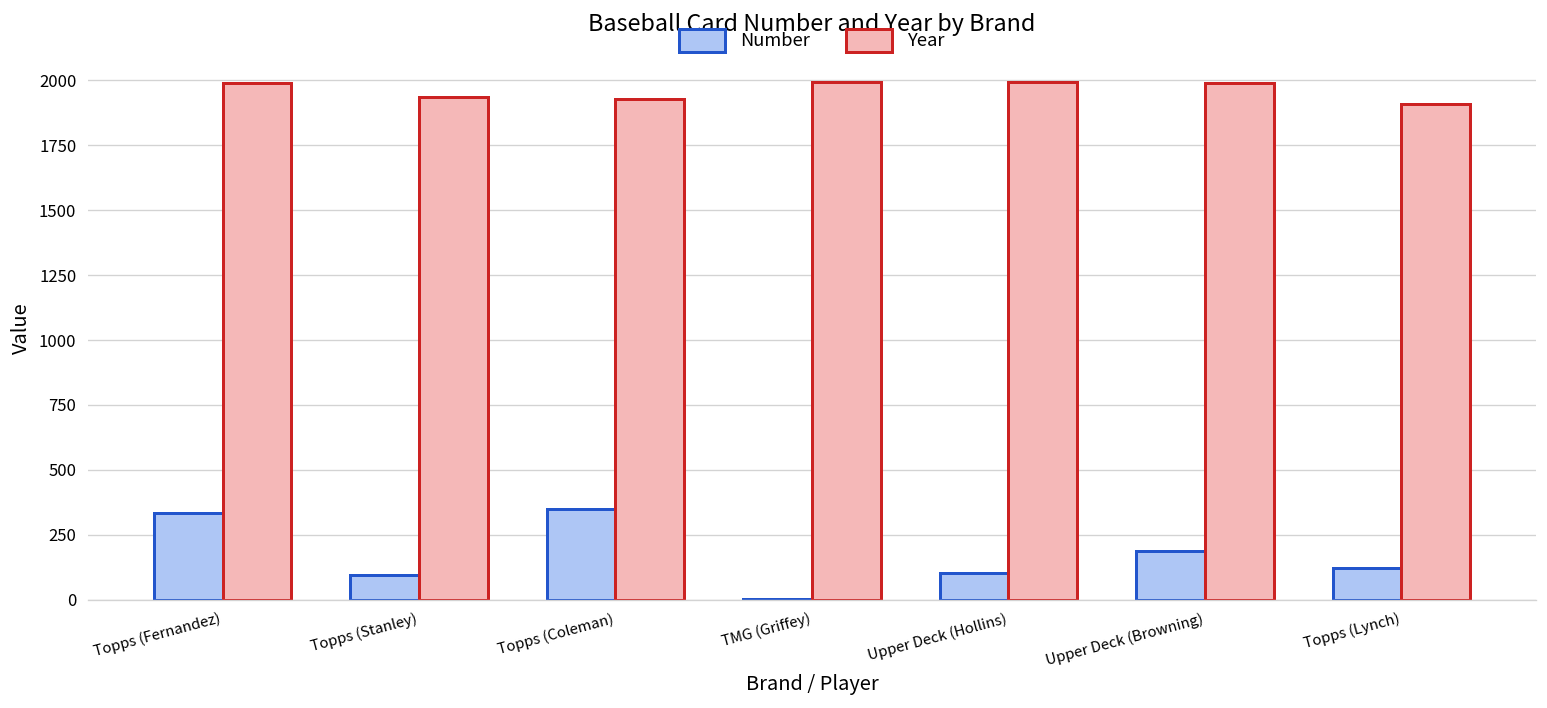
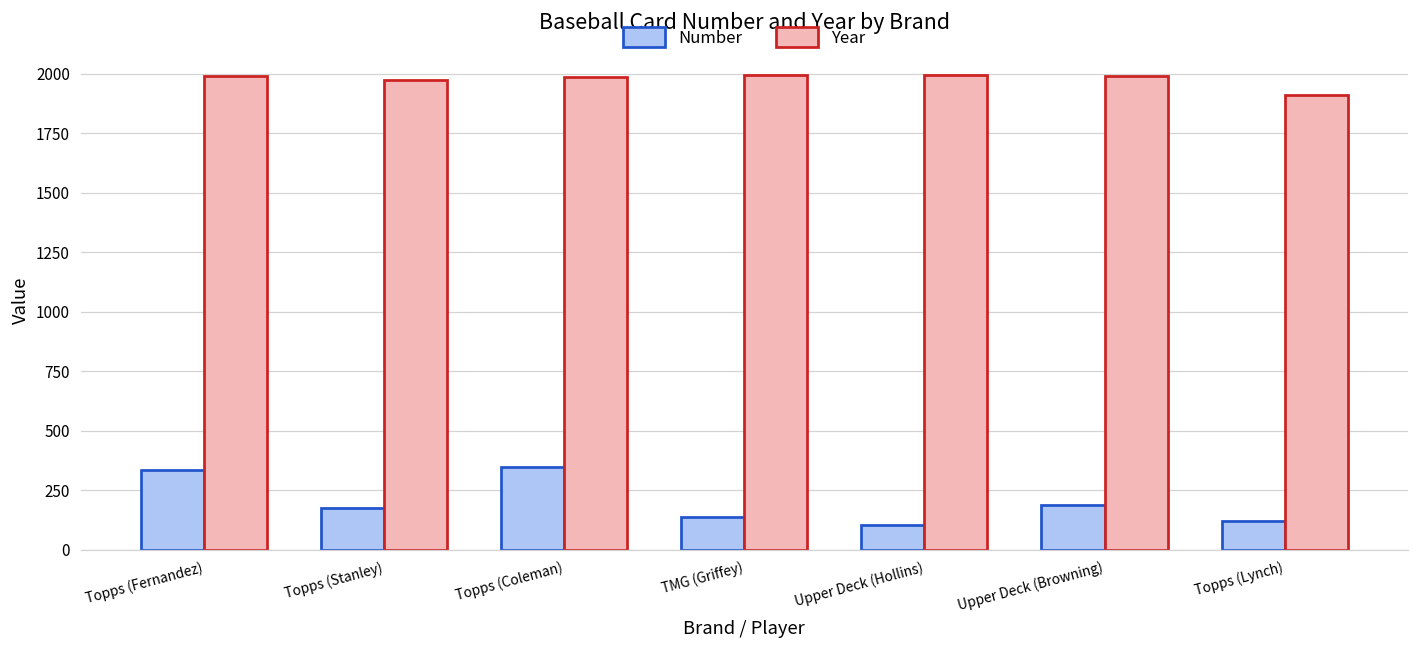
Number, Topps (Stanley): 100 -> 180
Year, Topps (Stanley): 1940 -> 1970
Year, Topps (Coleman): 1930 -> 1990
Number, TMG (Griffey): 10 -> 140
